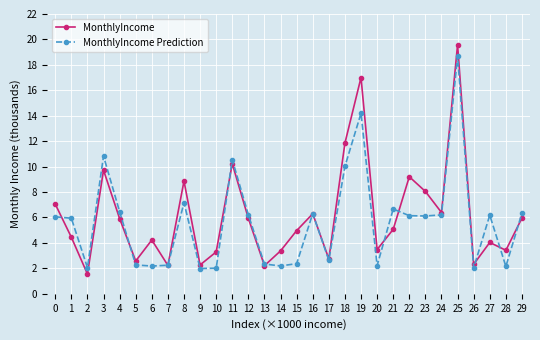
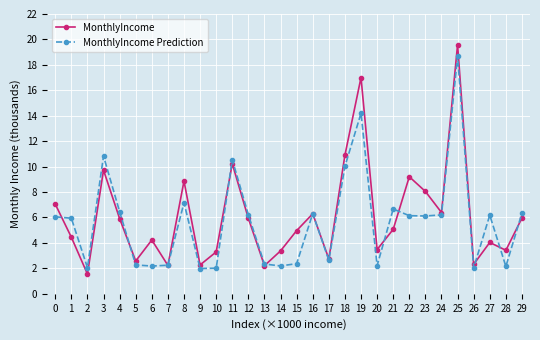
MonthlyIncome, 18: 11.8 -> 10.9
